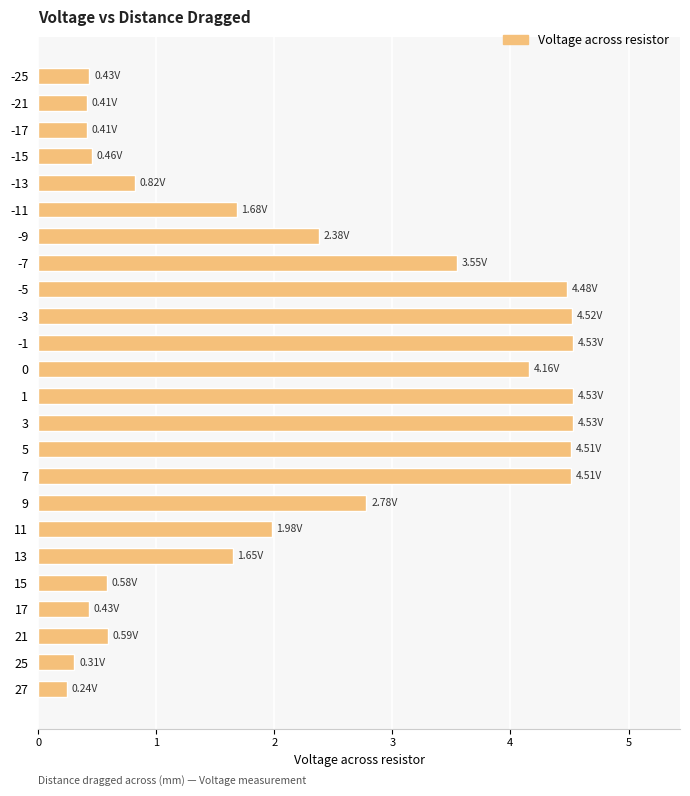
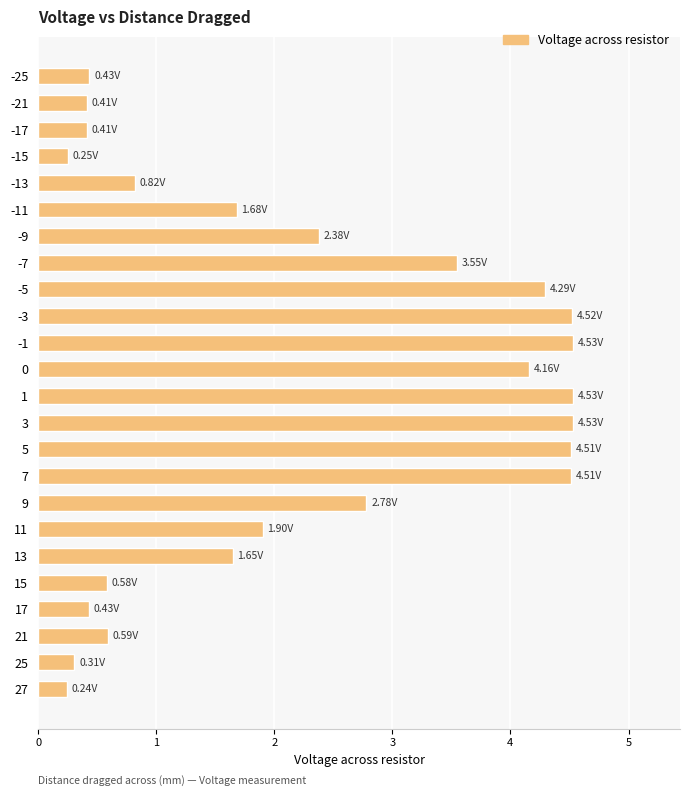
-15: 0.46V -> 0.25V
-5: 4.48V -> 4.29V
11: 1.98V -> 1.90V
